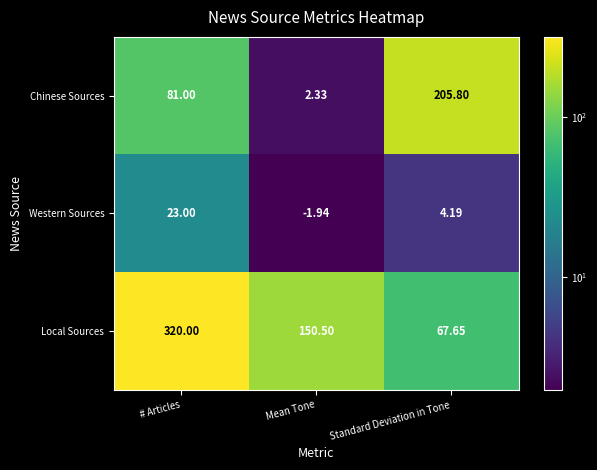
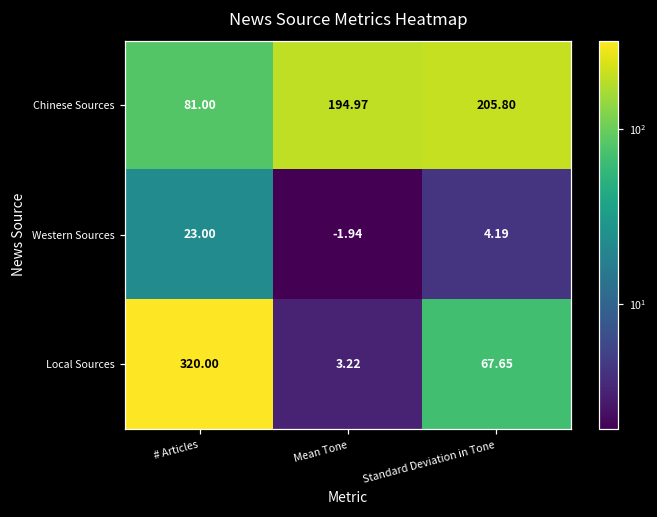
Chinese Sources, Mean Tone: 2.33 -> 194.97
Local Sources, Mean Tone: 150.50 -> 3.22
